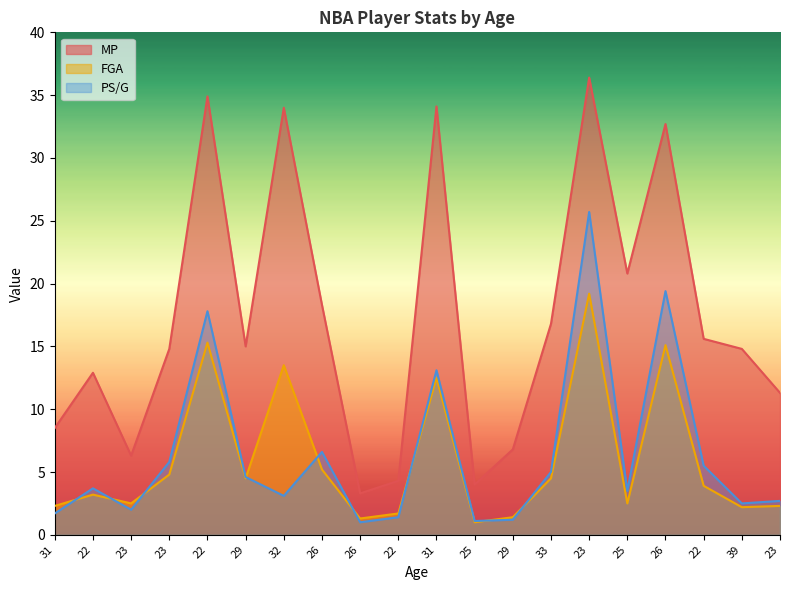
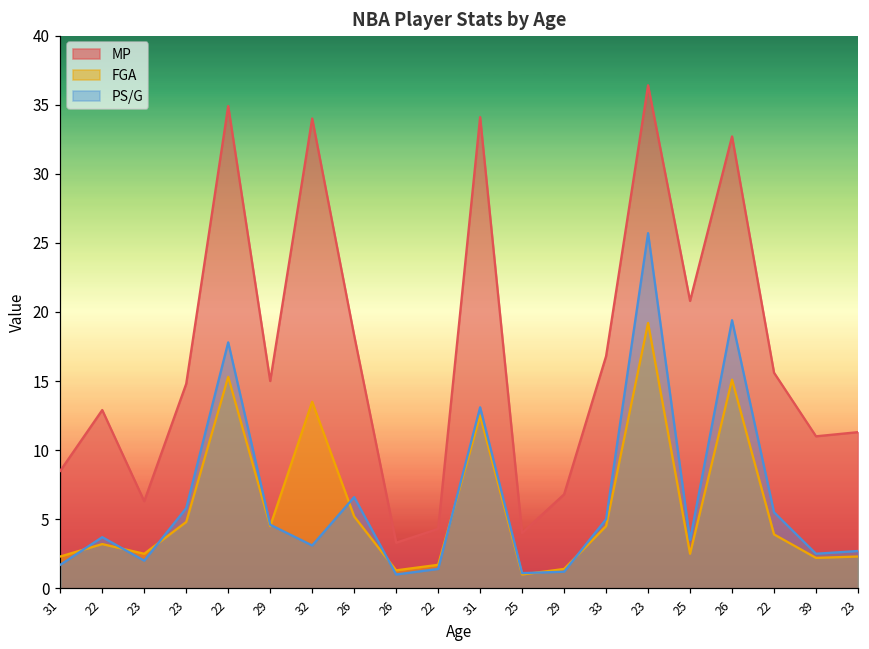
MP, 39: 14.8 -> 11.0
